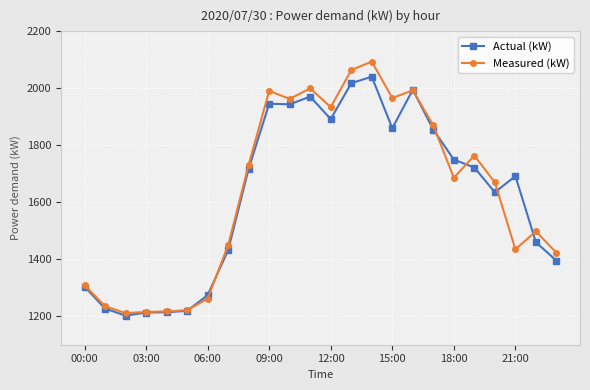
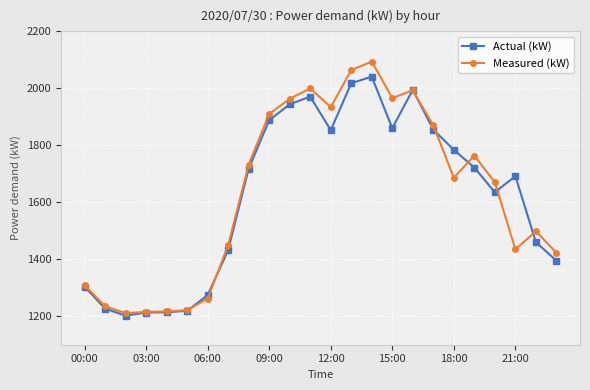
Actual (kW), 09:00: 1950 -> 1890
Measured (kW), 09:00: 1990 -> 1910
Actual (kW), 12:00: 1890 -> 1850
Actual (kW), 18:00: 1750 -> 1780
